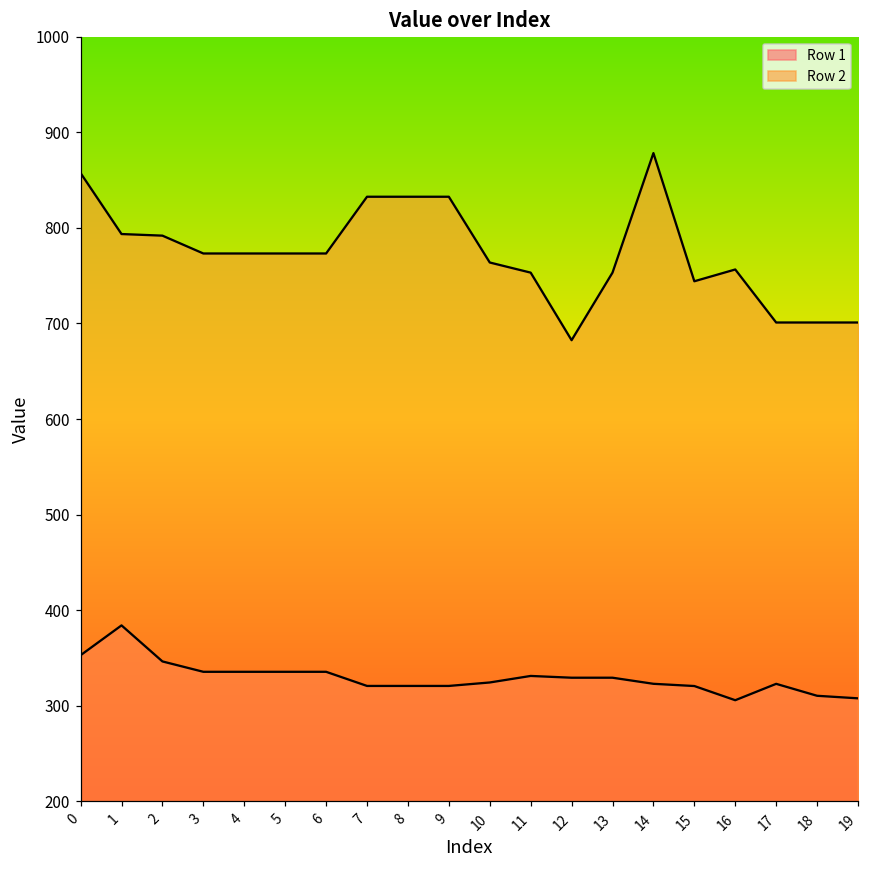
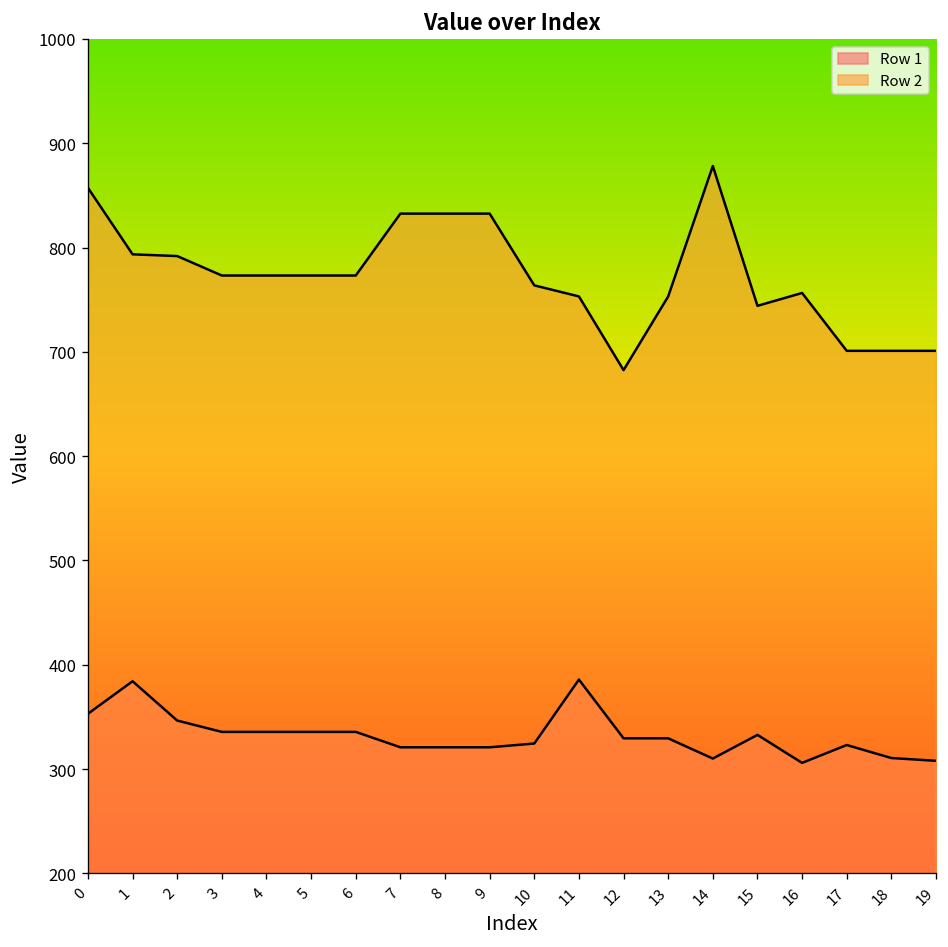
Row 1, 11: 330 -> 390
Row 1, 14: 320 -> 310
Row 1, 15: 320 -> 330
